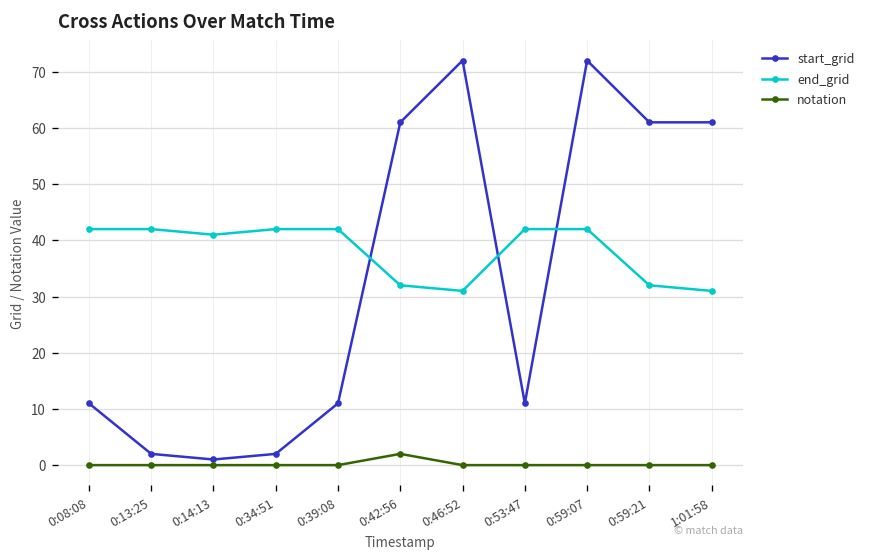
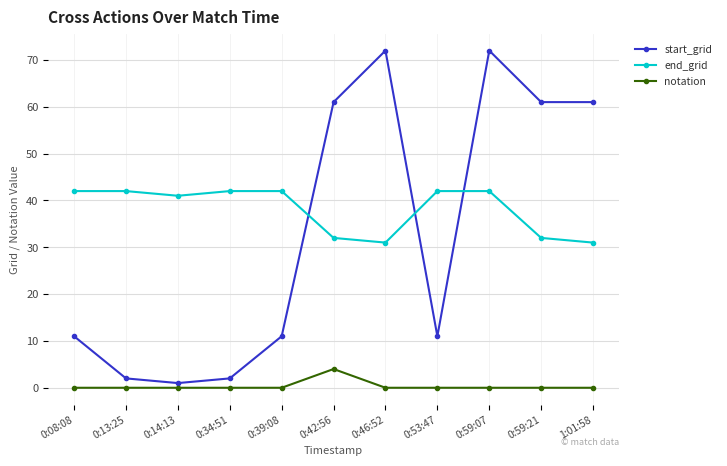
notation, 0:42:56: 2 -> 4
